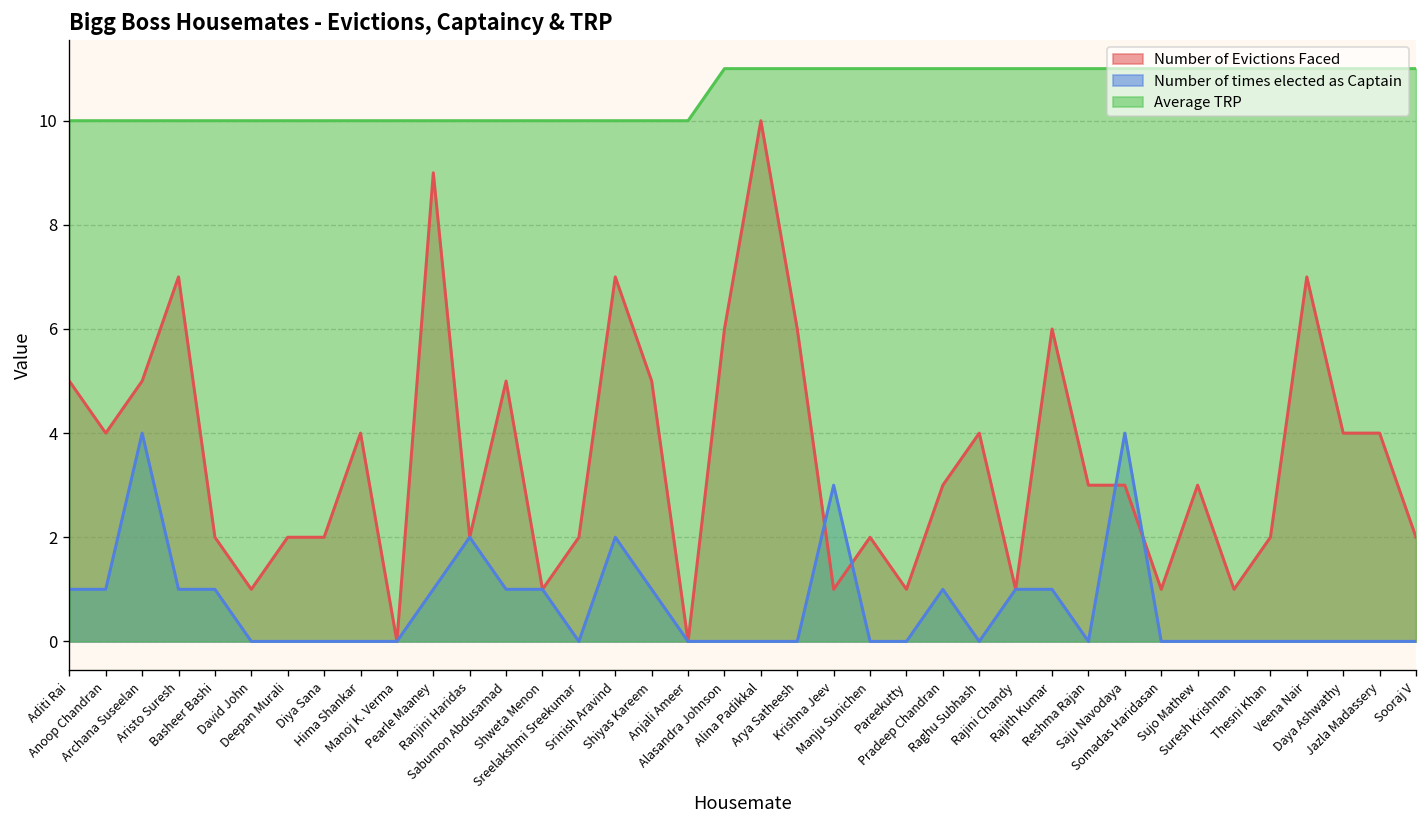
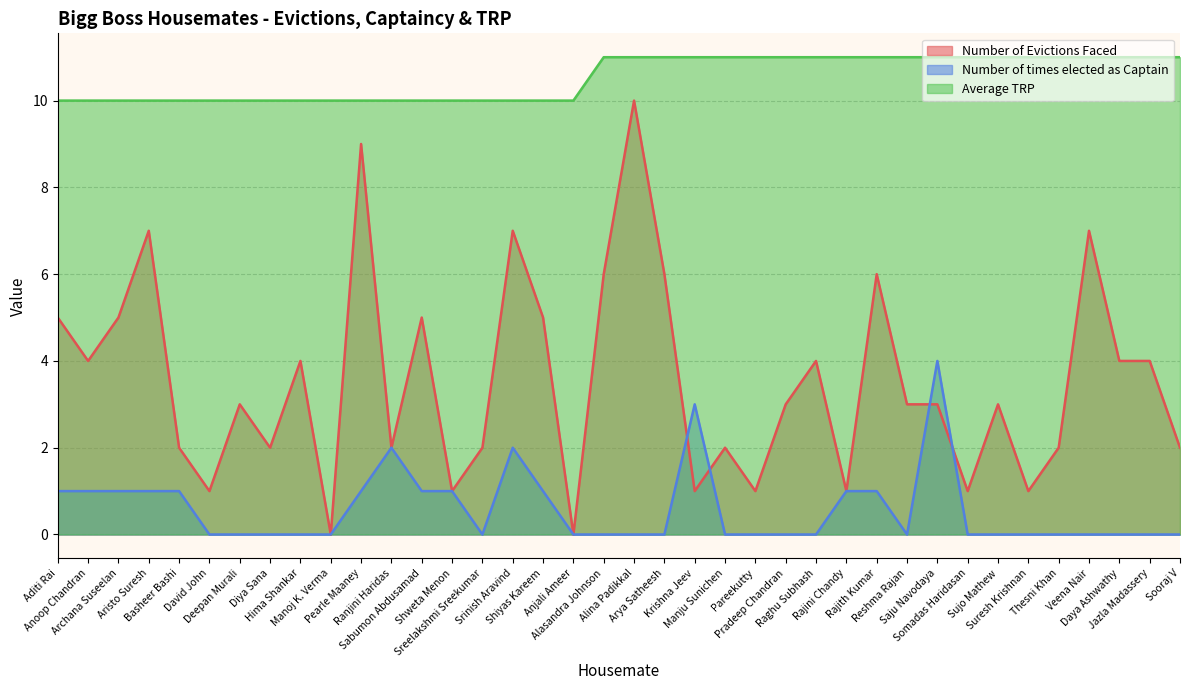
Number of times elected as Captain, Archana Suseelan: 4 -> 1
Number of Evictions Faced, Deepan Murali: 2 -> 3
Number of times elected as Captain, Pradeep Chandran: 1 -> 0
